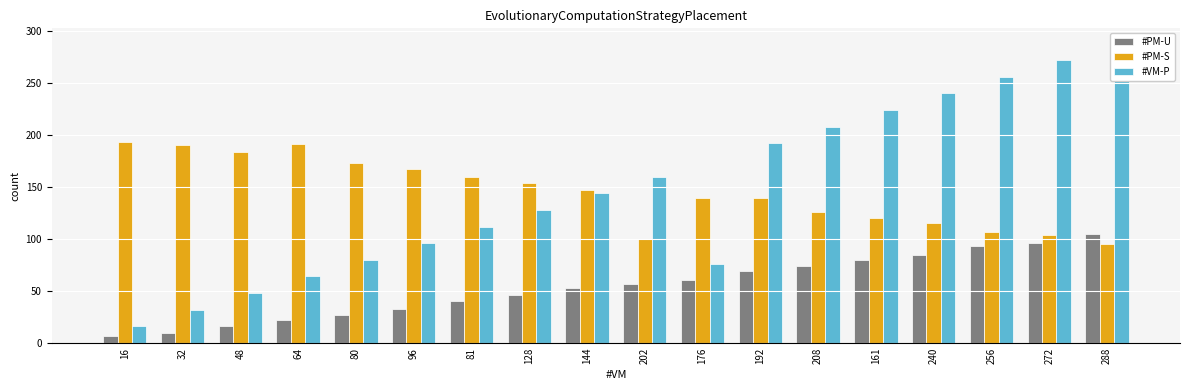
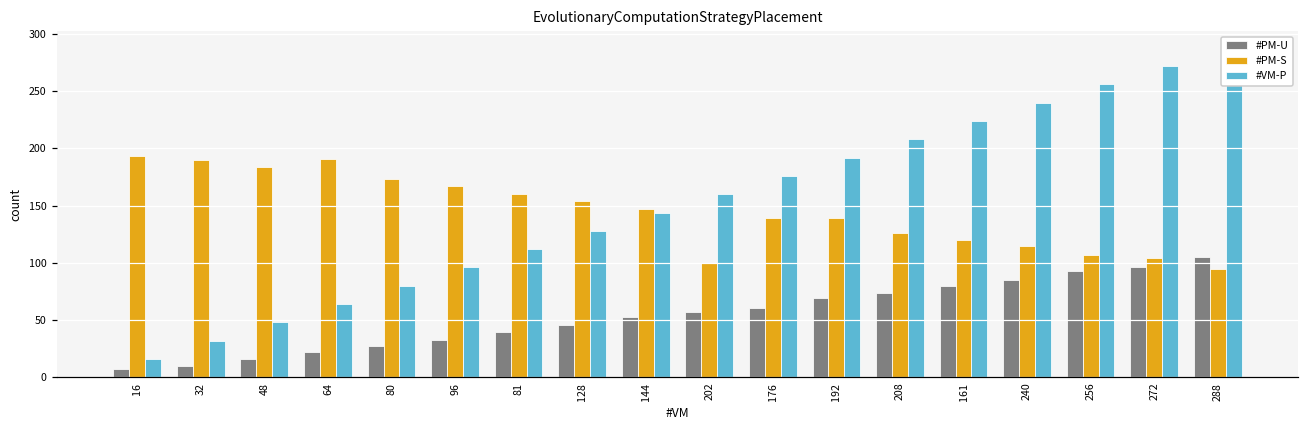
#VM-P, 176: 76 -> 176
